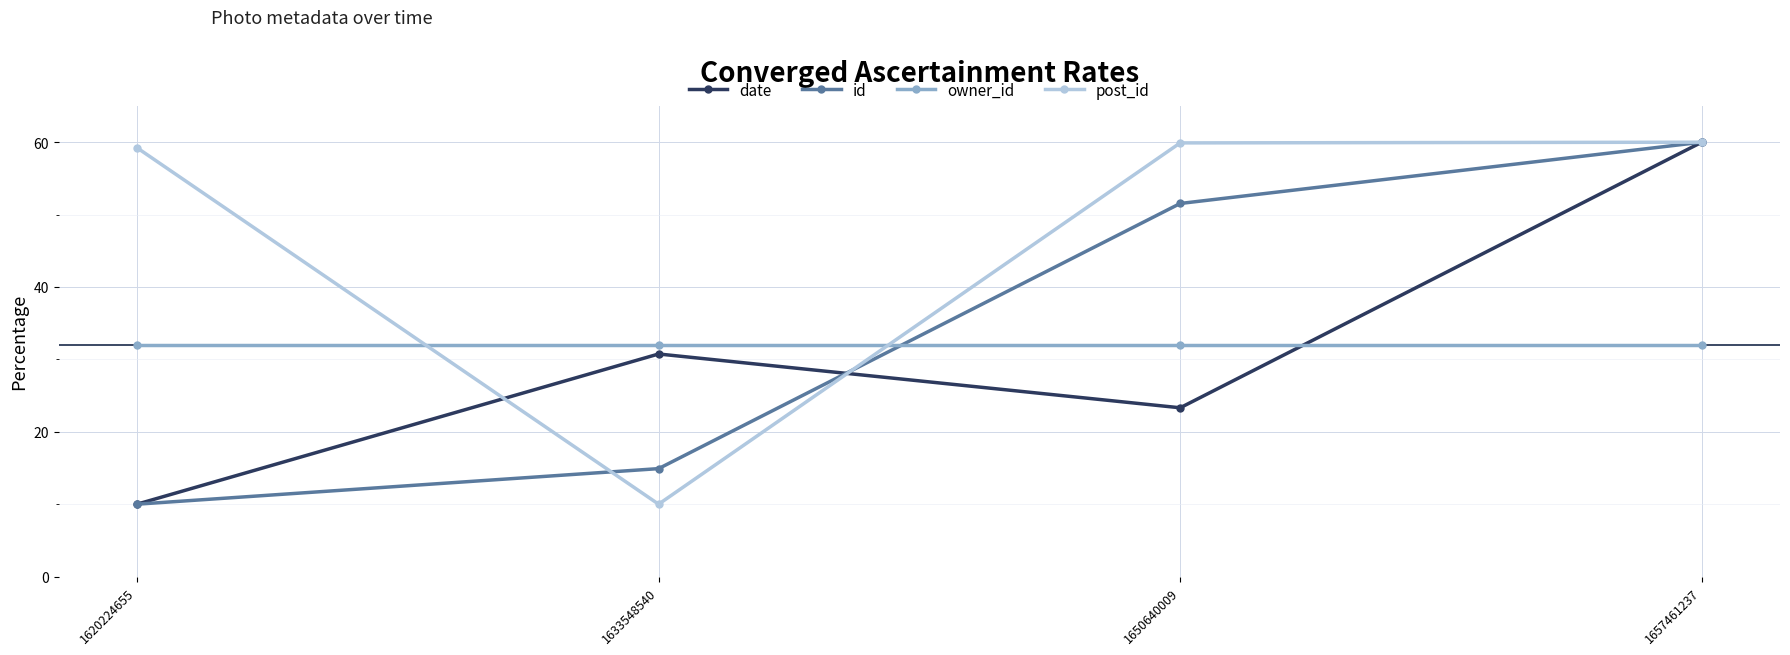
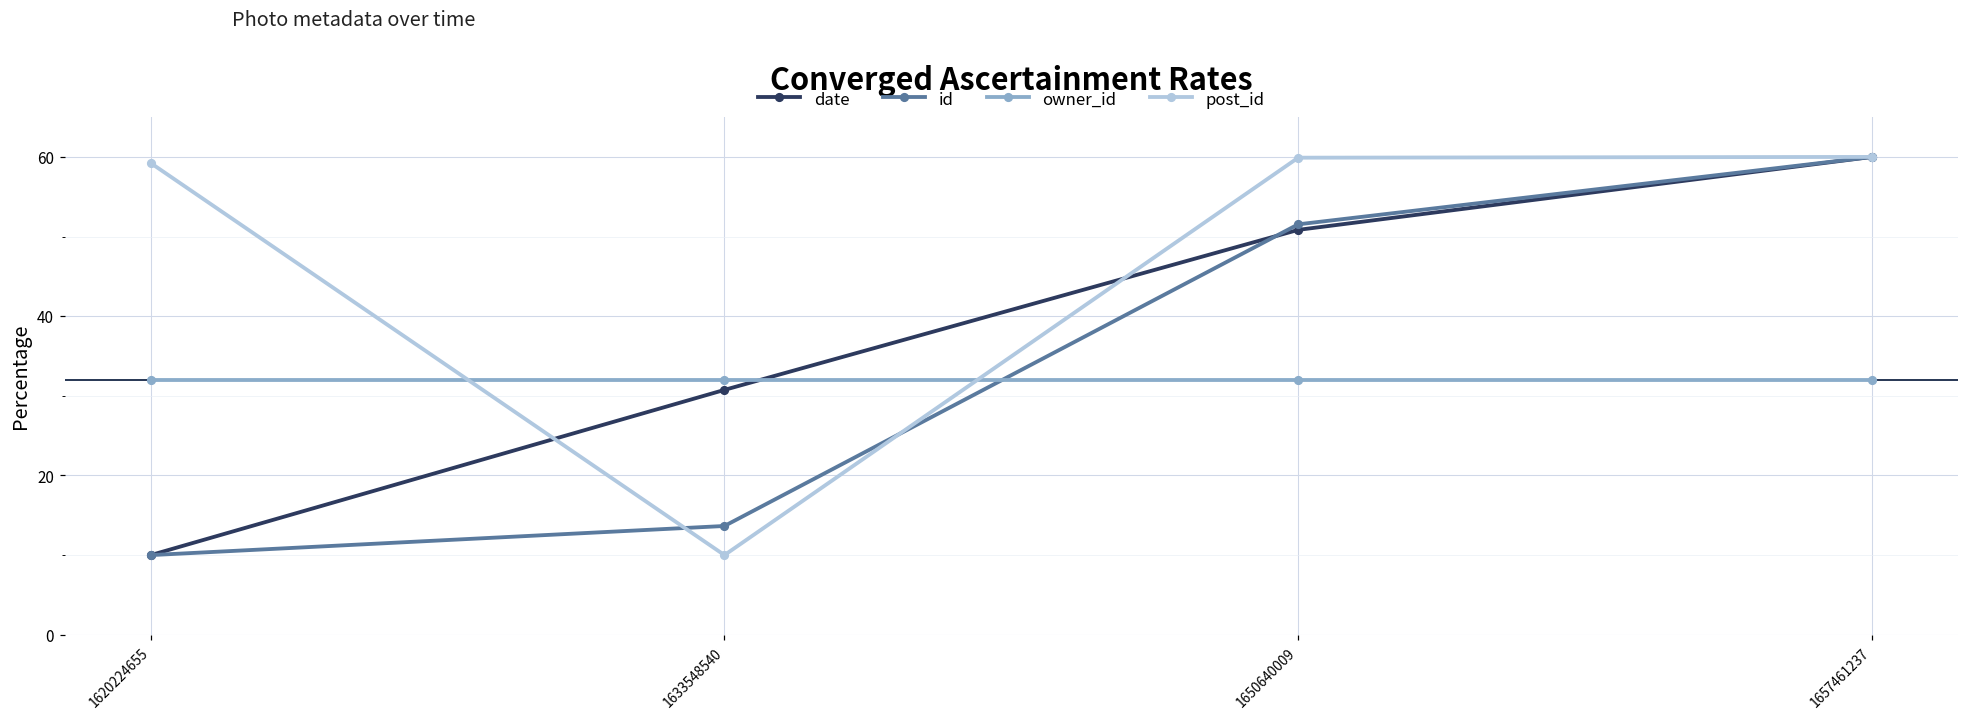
id, 1633548540: 15 -> 14
date, 1650640009: 23 -> 51
